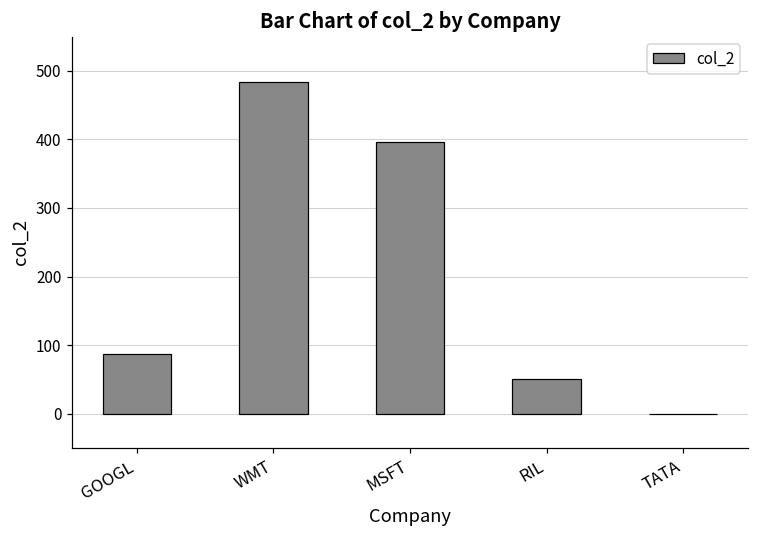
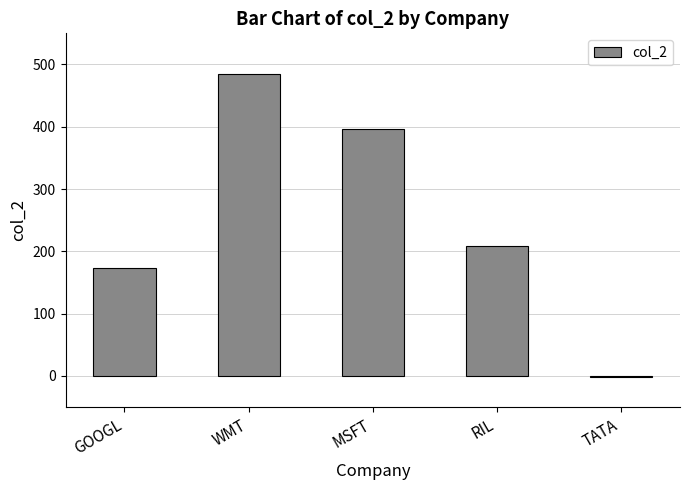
GOOGL: 90 -> 170
RIL: 50 -> 210
